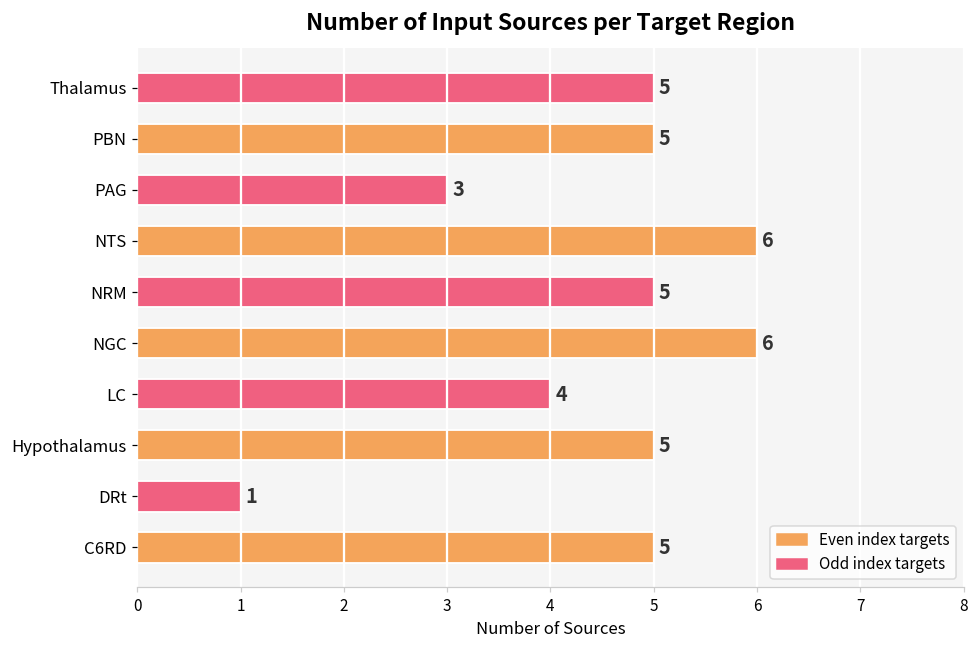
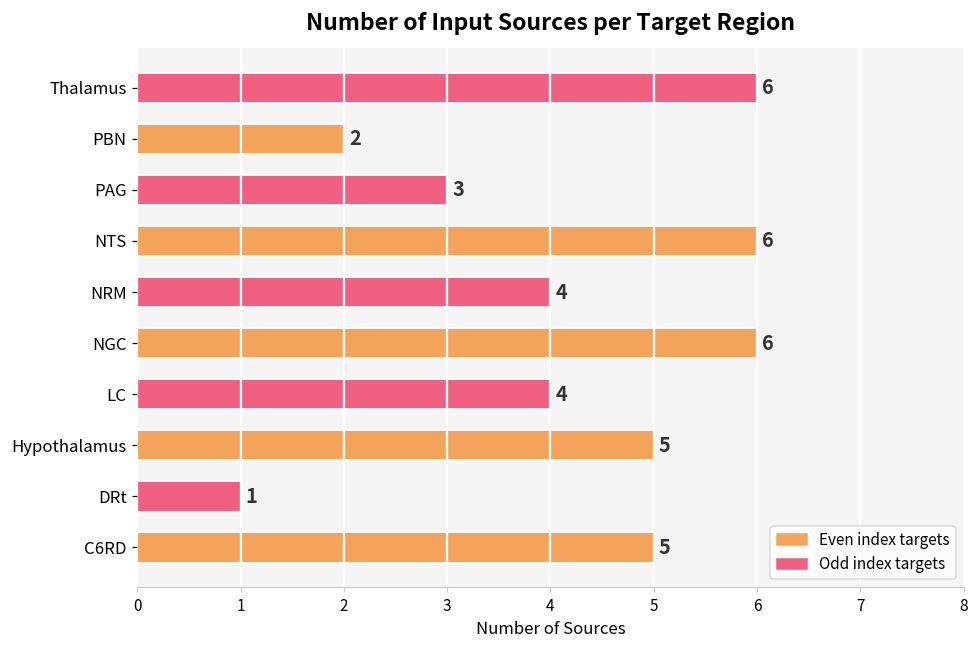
Thalamus: 5 -> 6
PBN: 5 -> 2
NRM: 5 -> 4
